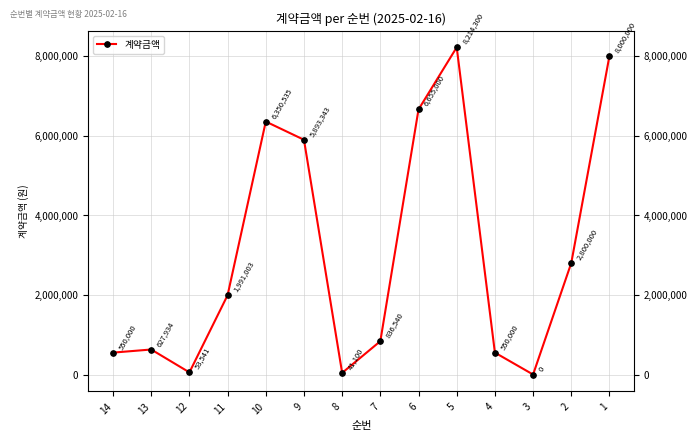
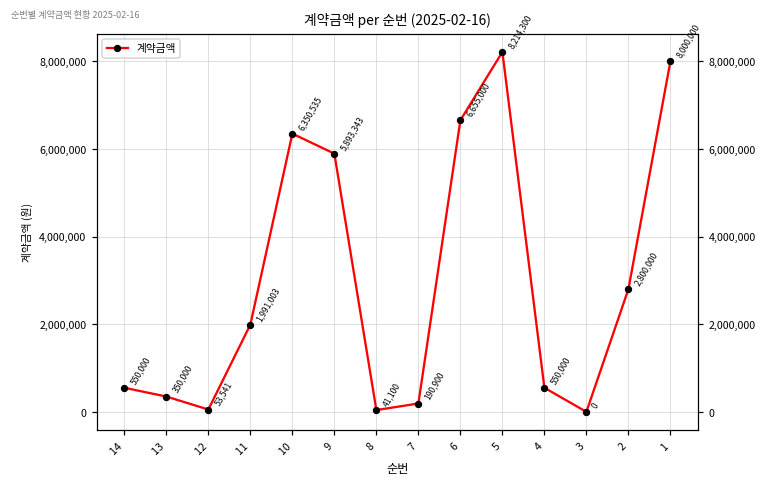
13: 627,934 -> 350,000
7: 836,540 -> 190,900
